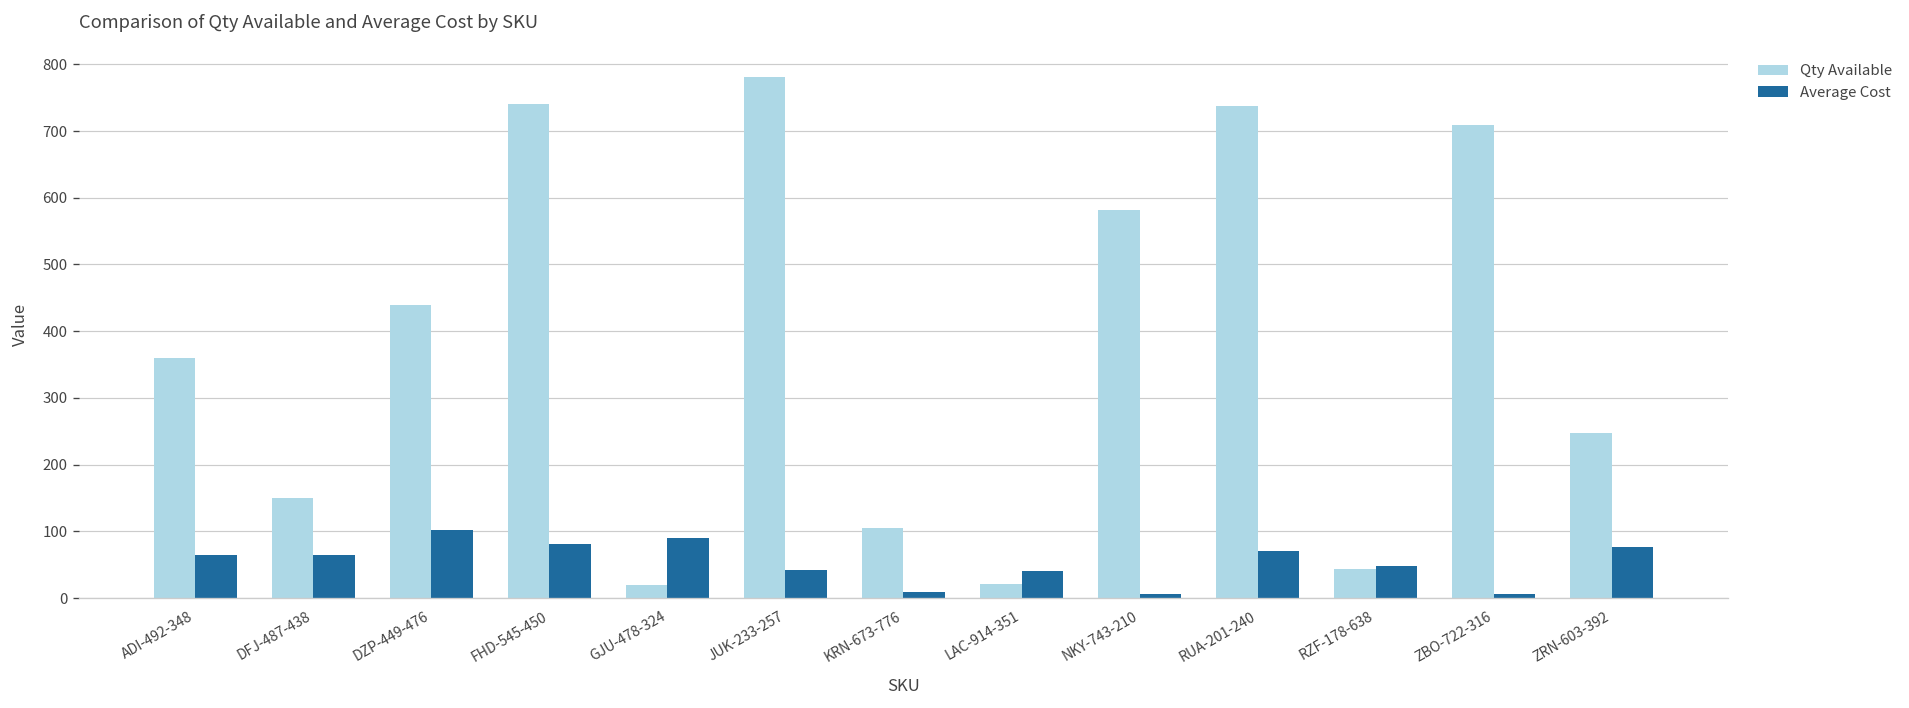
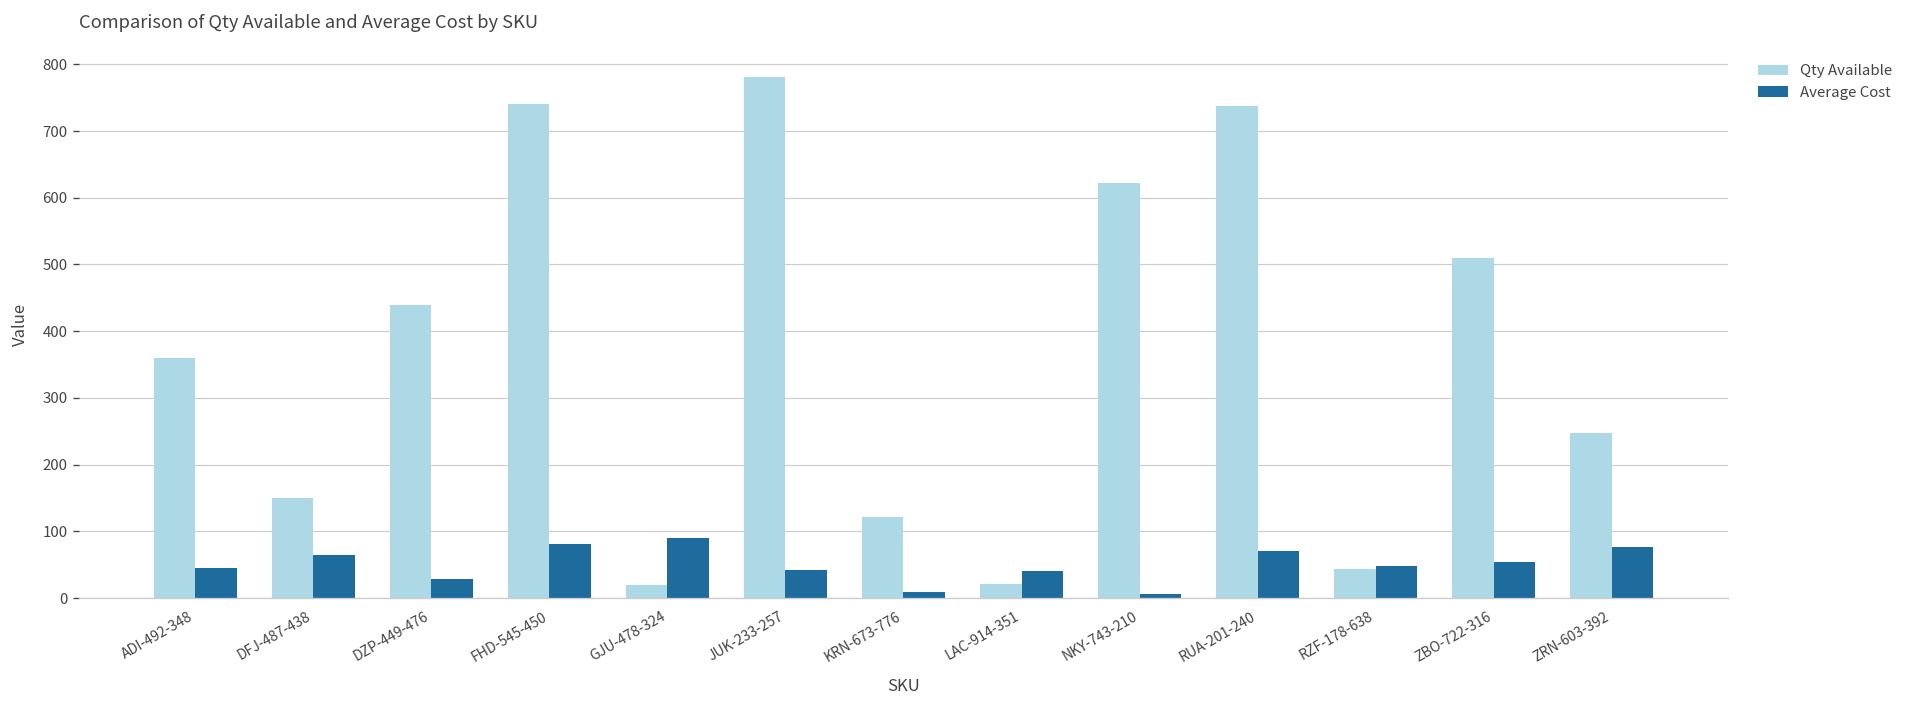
Average Cost, ADI-492-348: 60 -> 40
Average Cost, DZP-449-476: 100 -> 30
Qty Available, KRN-673-776: 110 -> 120
Qty Available, NKY-743-210: 580 -> 620
Qty Available, ZBO-722-316: 710 -> 510
Average Cost, ZBO-722-316: 10 -> 50
